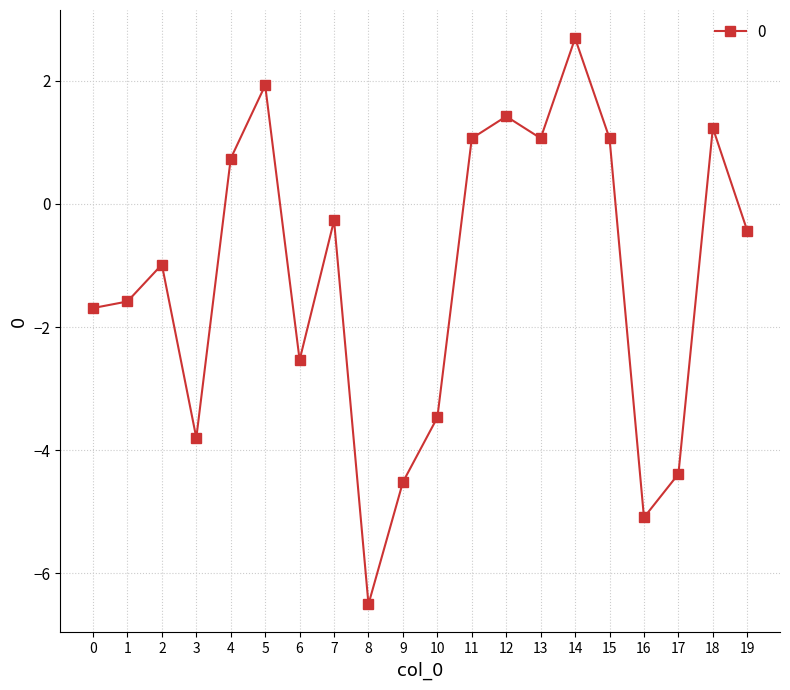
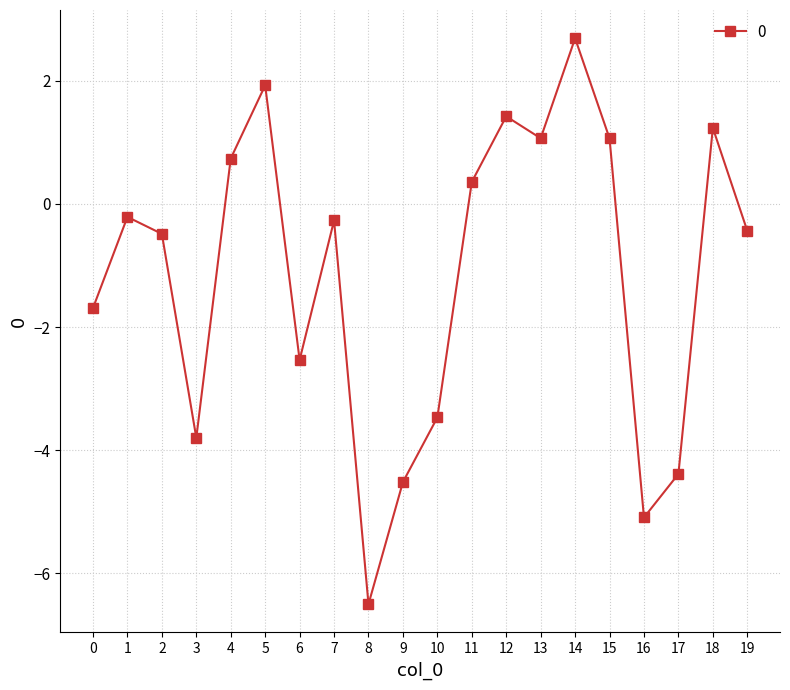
1: -1.6 -> -0.2
2: -1.0 -> -0.5
11: 1.1 -> 0.4
